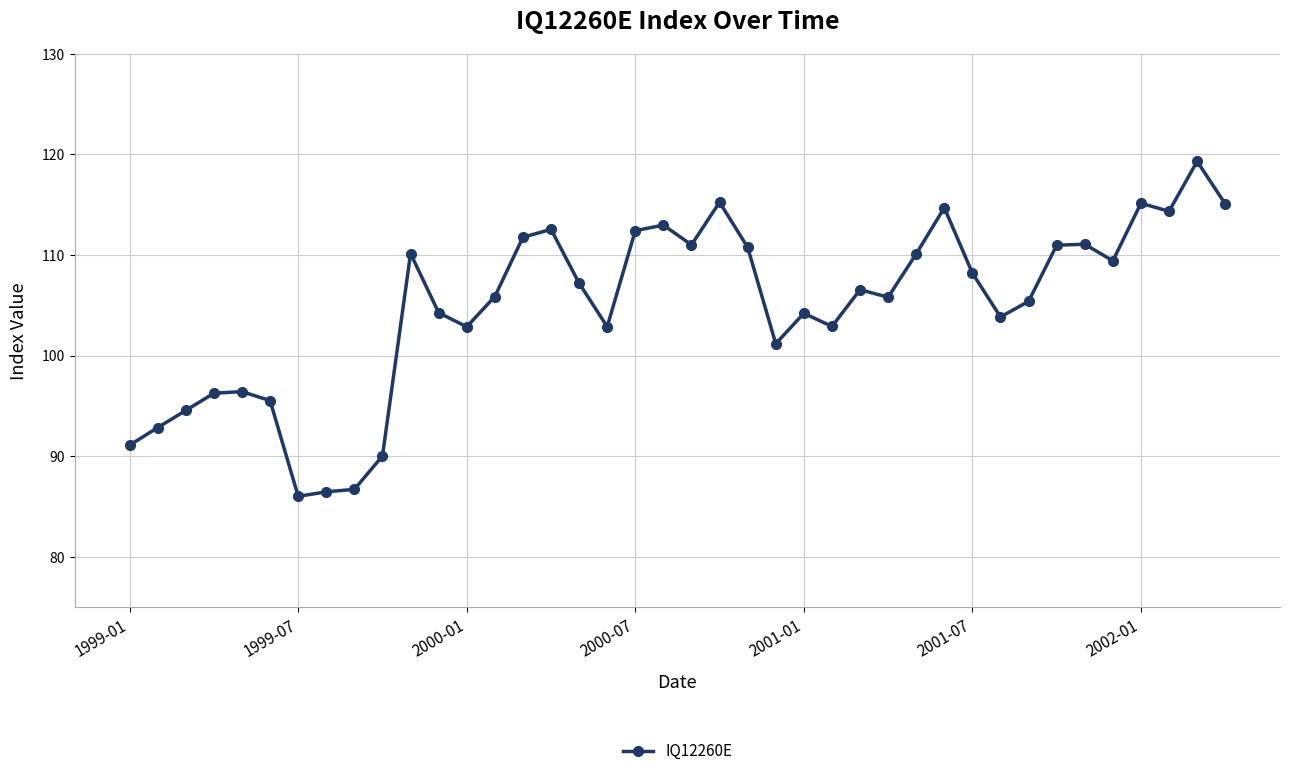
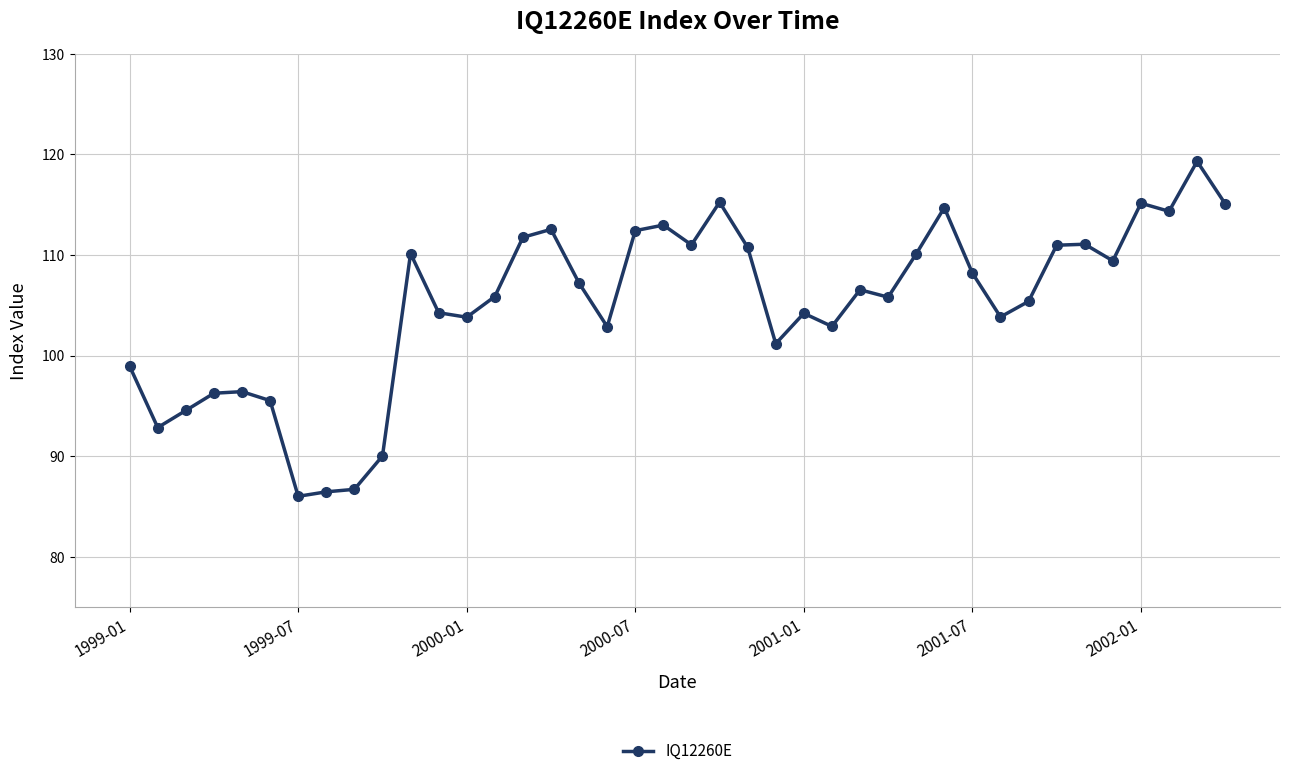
1999-01: 91.1 -> 99.0
2000-01: 102.9 -> 103.8
